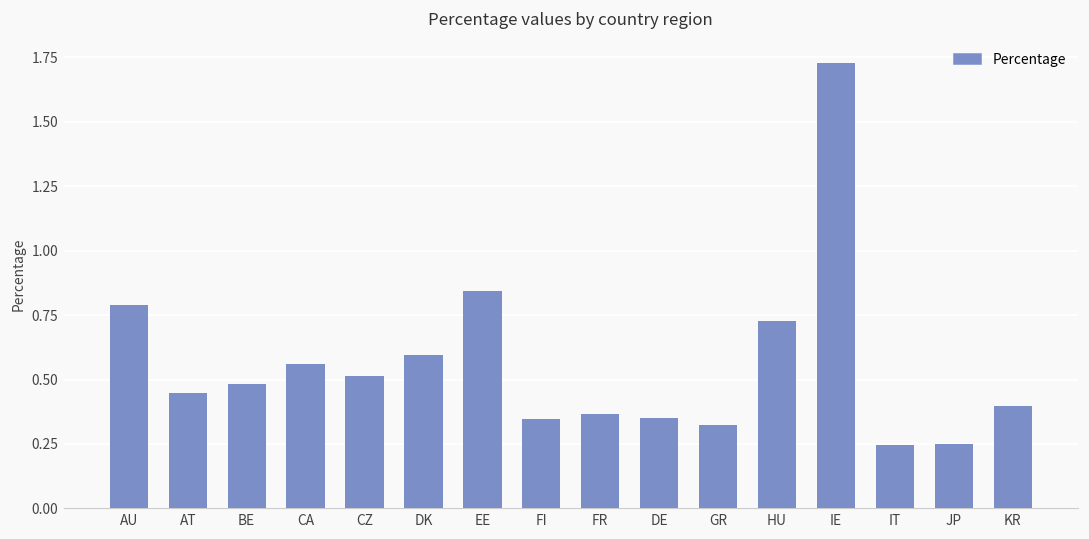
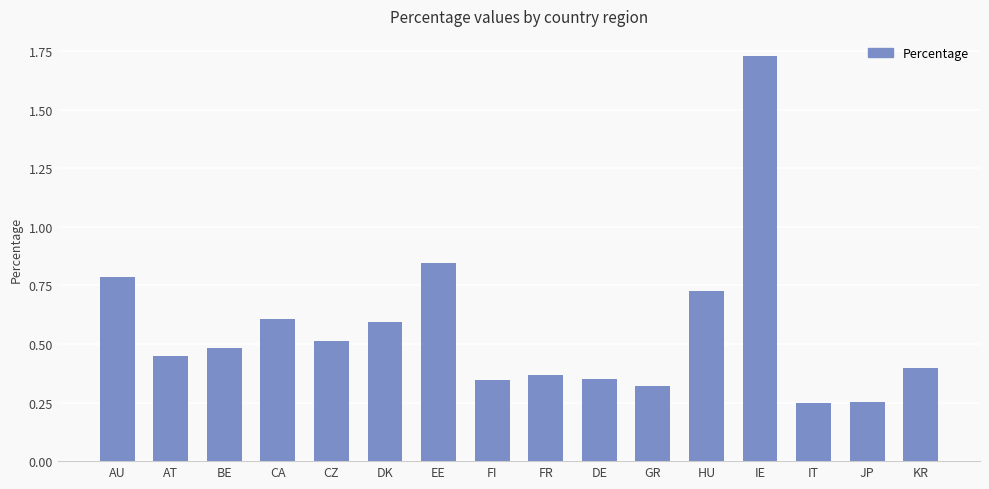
CA: 0.56 -> 0.60
